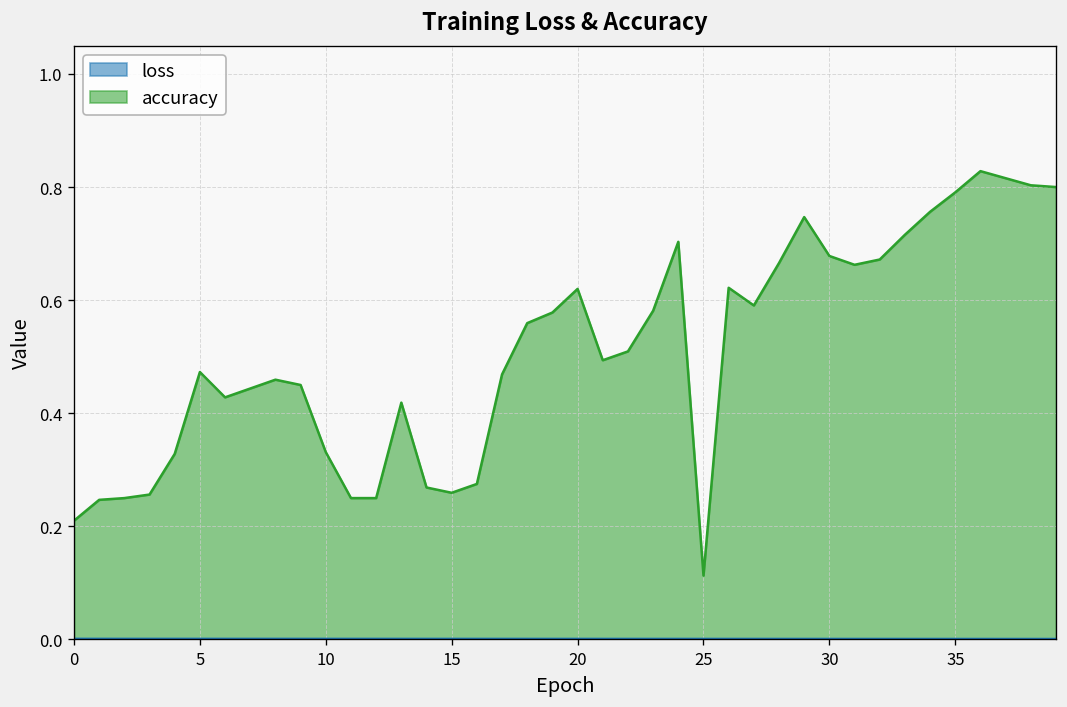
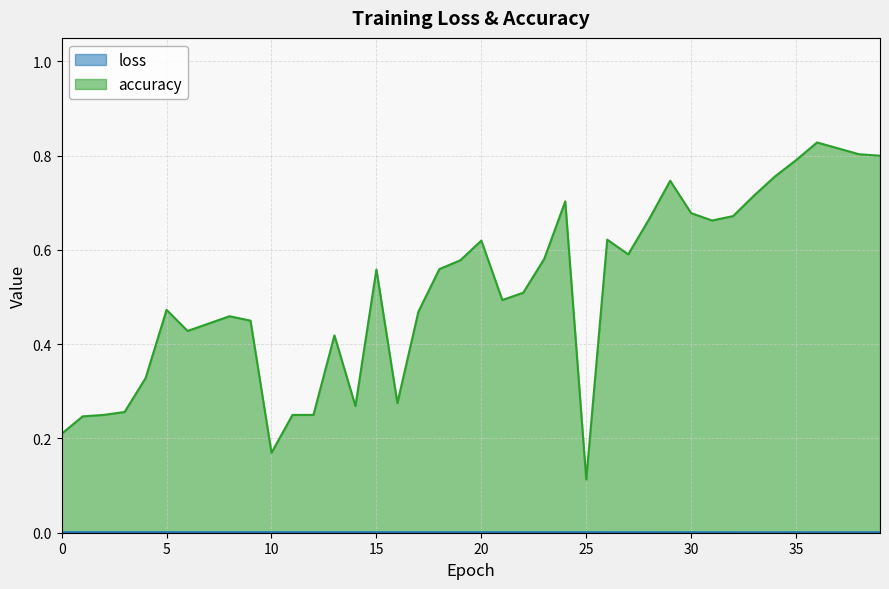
accuracy, 10: 0.33 -> 0.17
accuracy, 15: 0.26 -> 0.56
